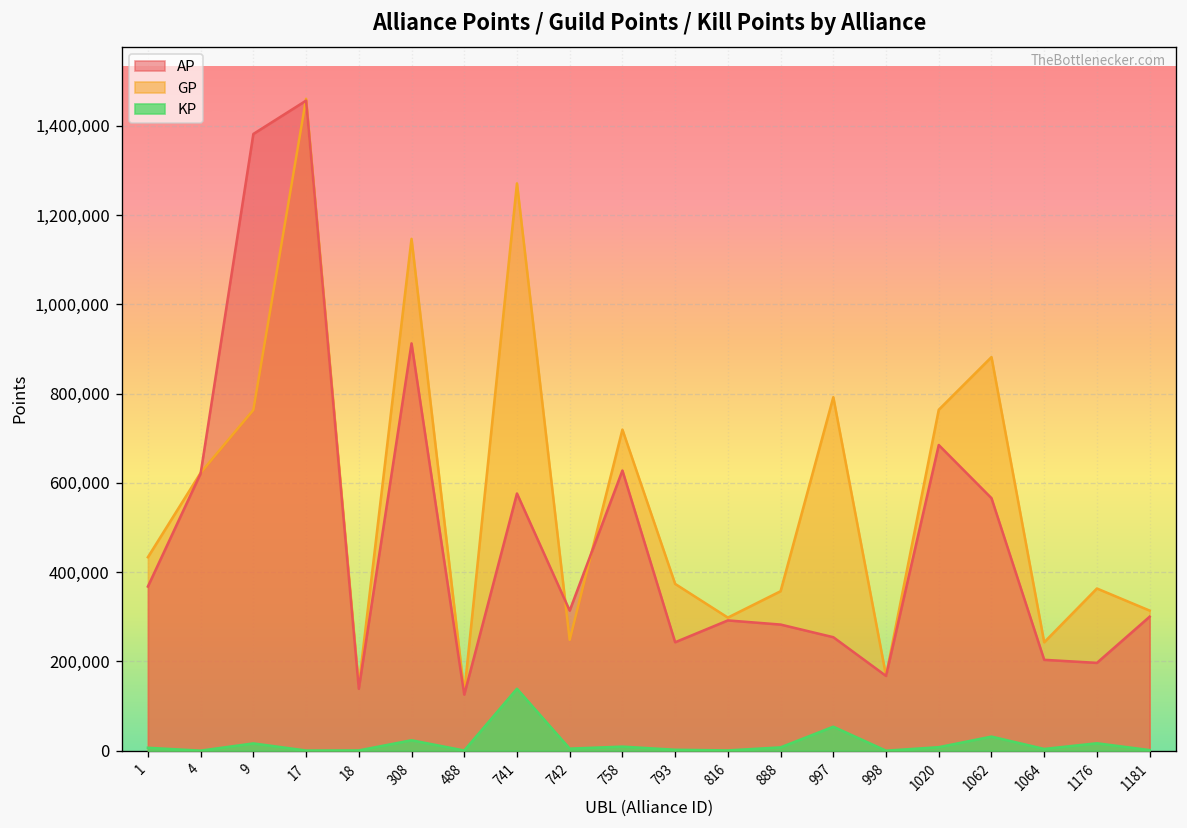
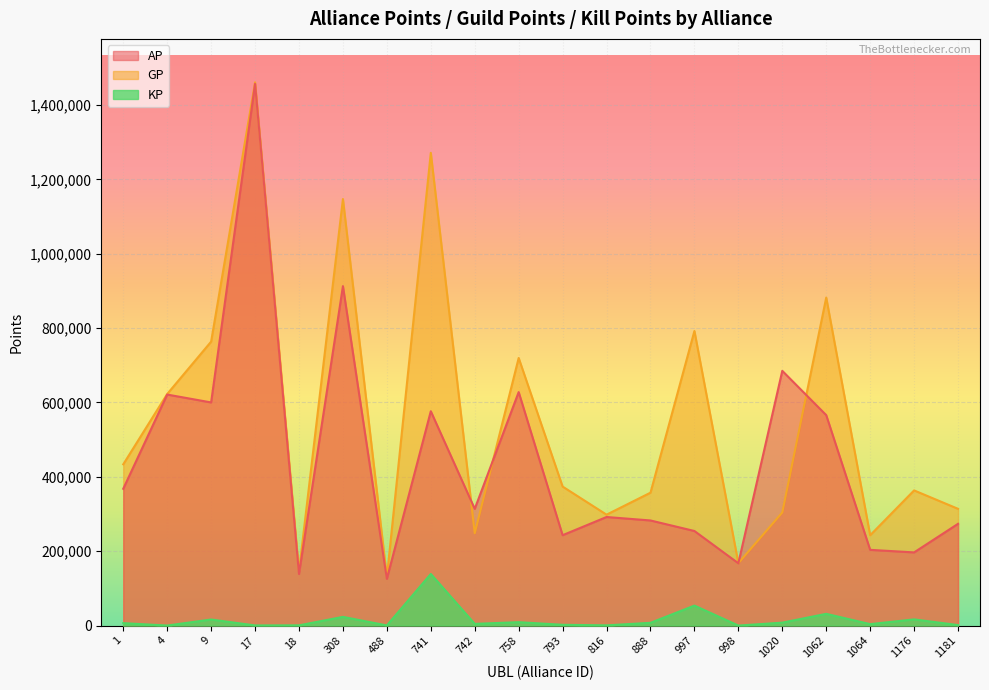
AP, 9: 1,380,000 -> 600,000
GP, 1020: 760,000 -> 300,000
AP, 1181: 300,000 -> 270,000
